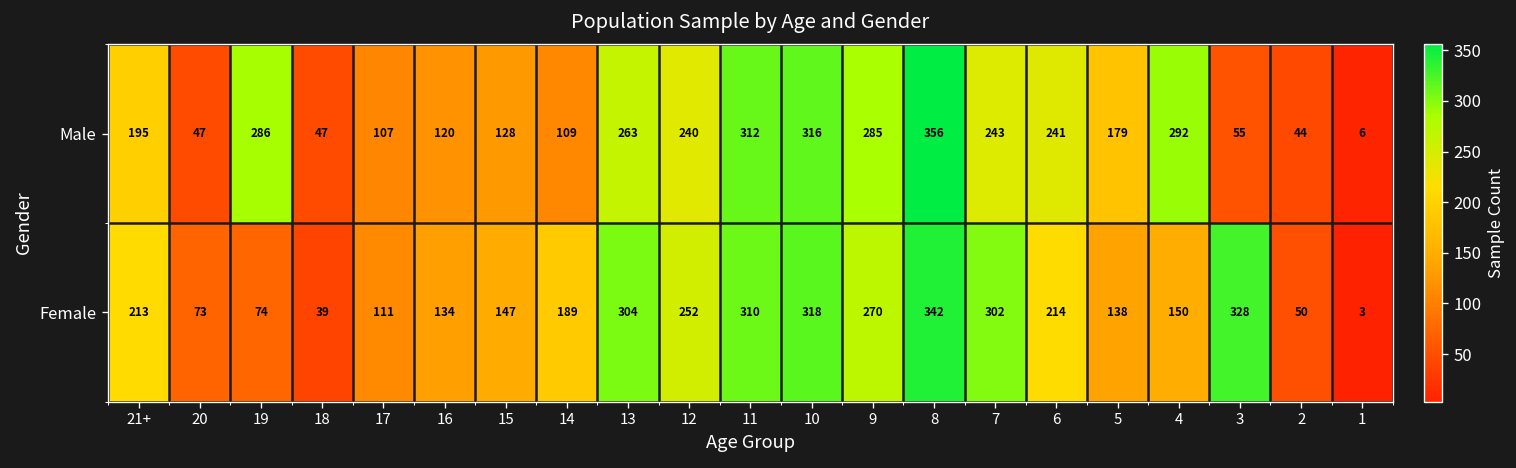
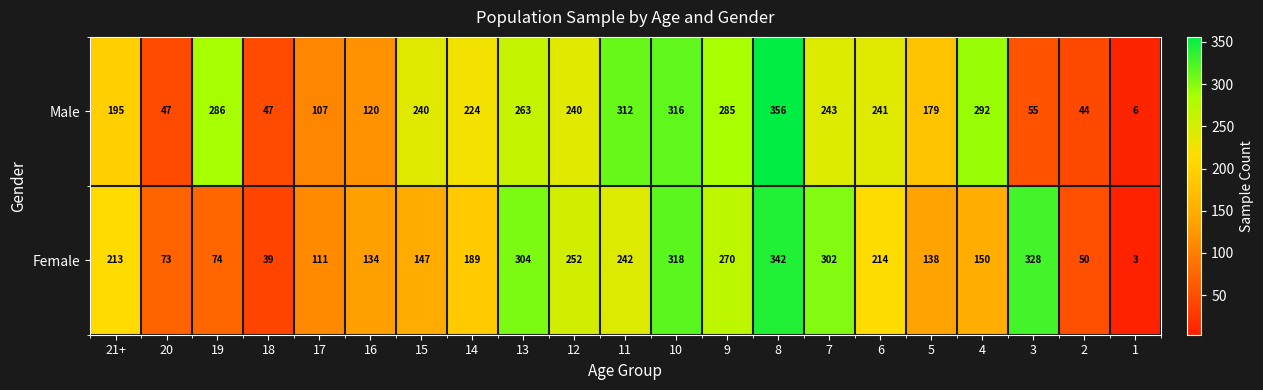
Male, 15: 128 -> 240
Male, 14: 109 -> 224
Female, 11: 310 -> 242
